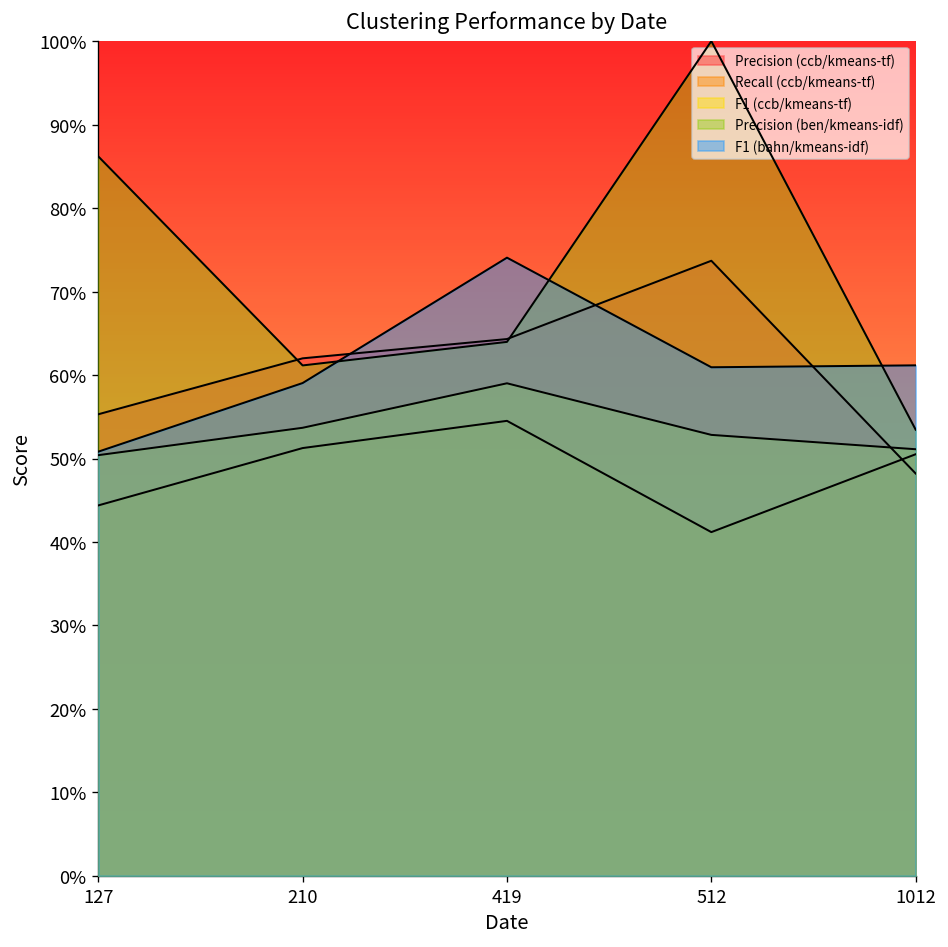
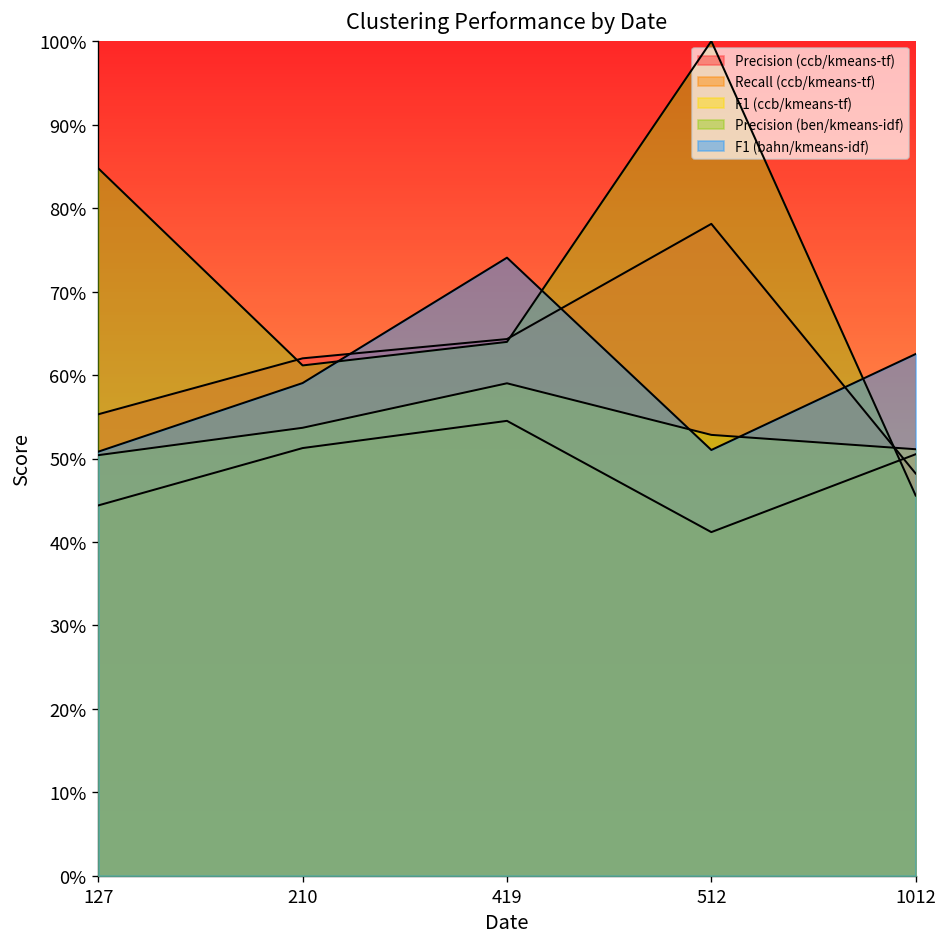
Precision (ben/kmeans-idf), 127: 86% -> 85%
Precision (ccb/kmeans-tf), 512: 74% -> 78%
F1 (bahn/kmeans-idf), 512: 61% -> 51%
Precision (ben/kmeans-idf), 1012: 53% -> 46%
F1 (bahn/kmeans-idf), 1012: 61% -> 63%
